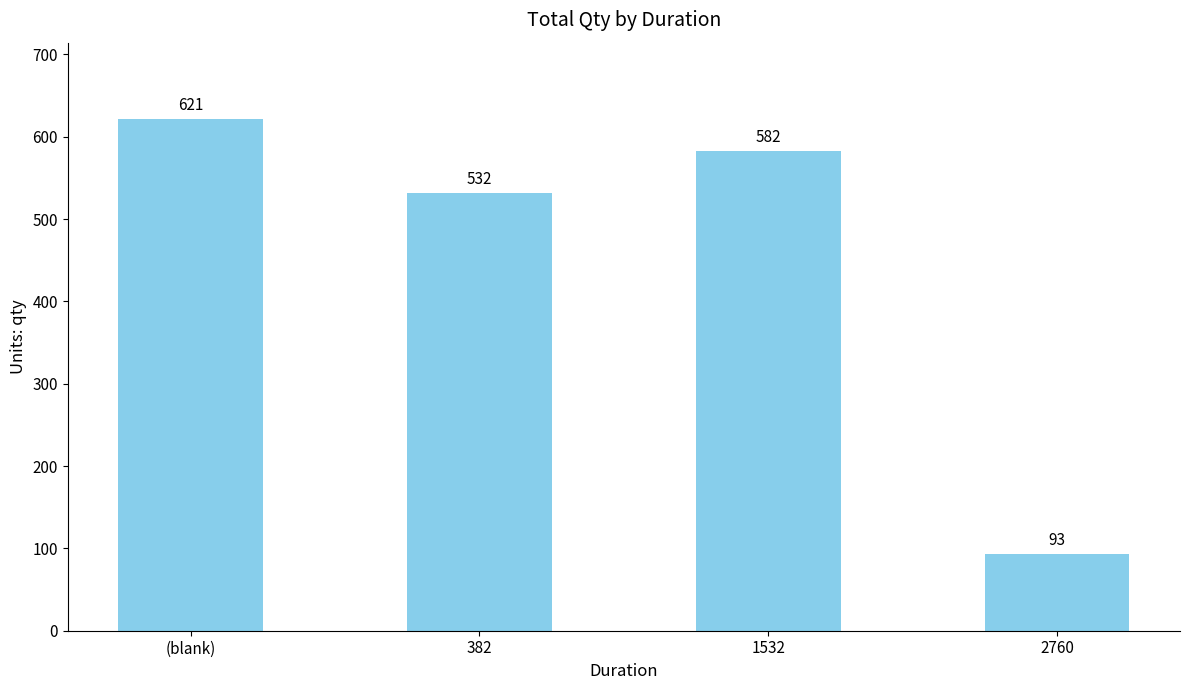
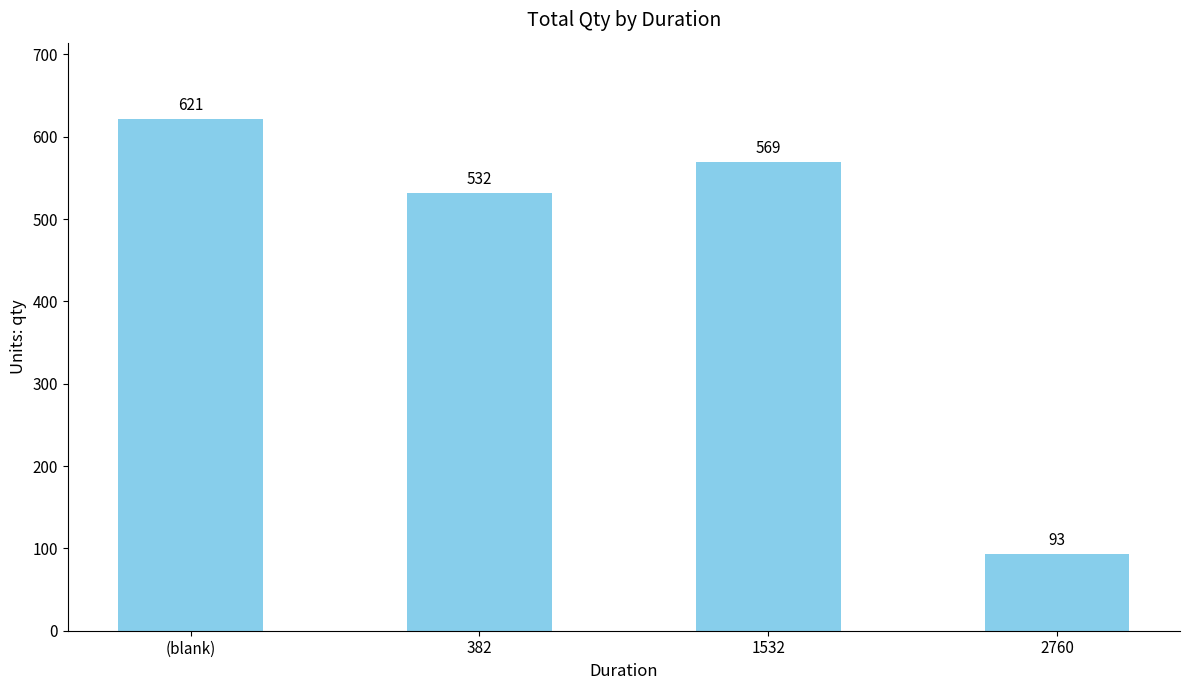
1532: 582 -> 569
